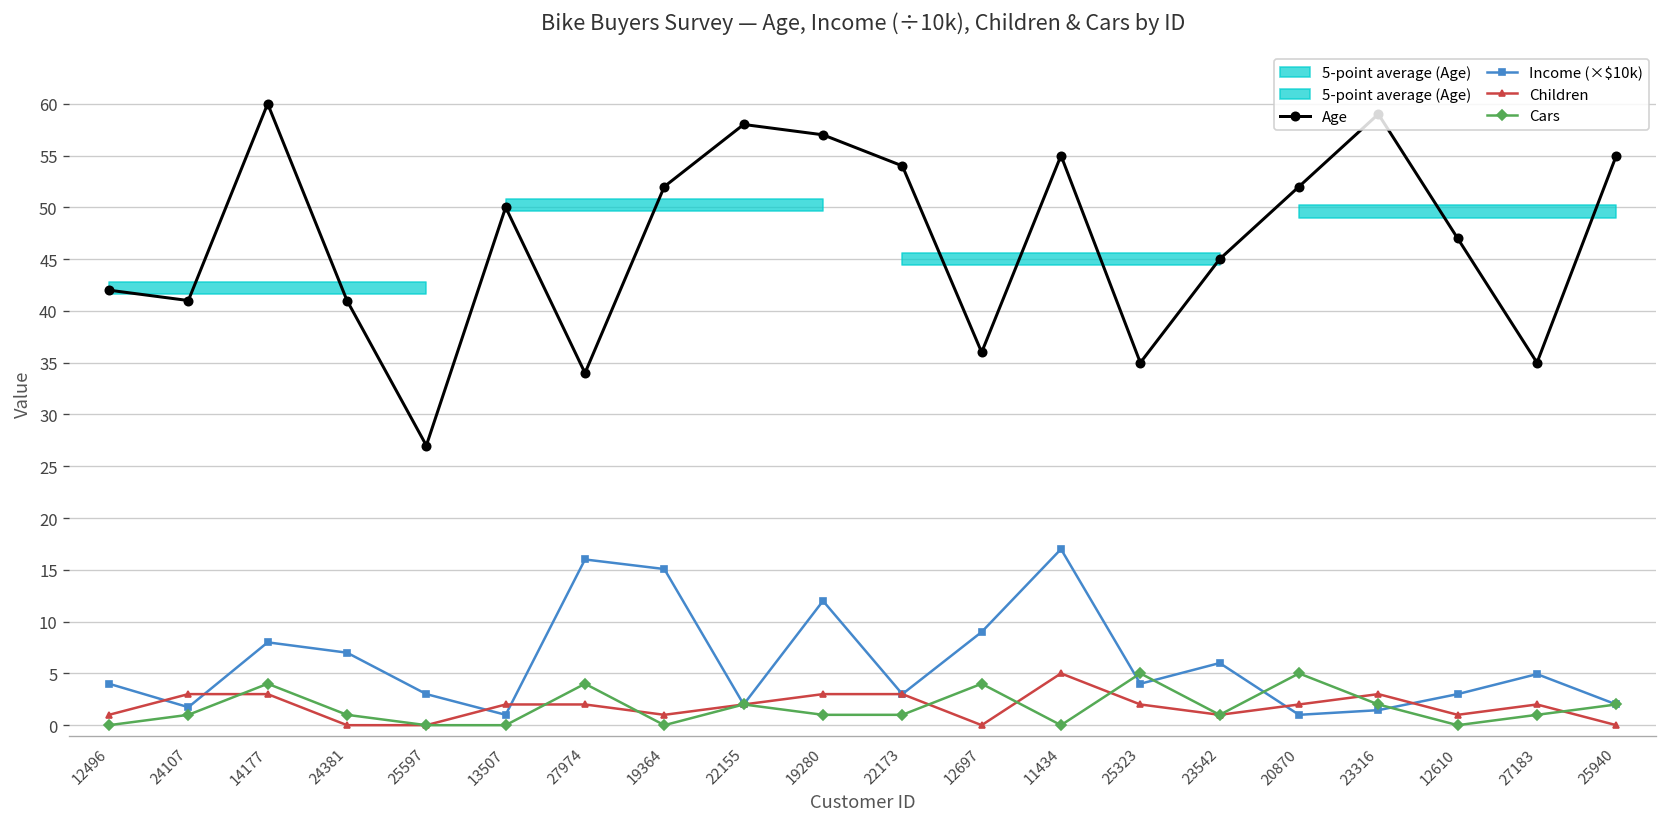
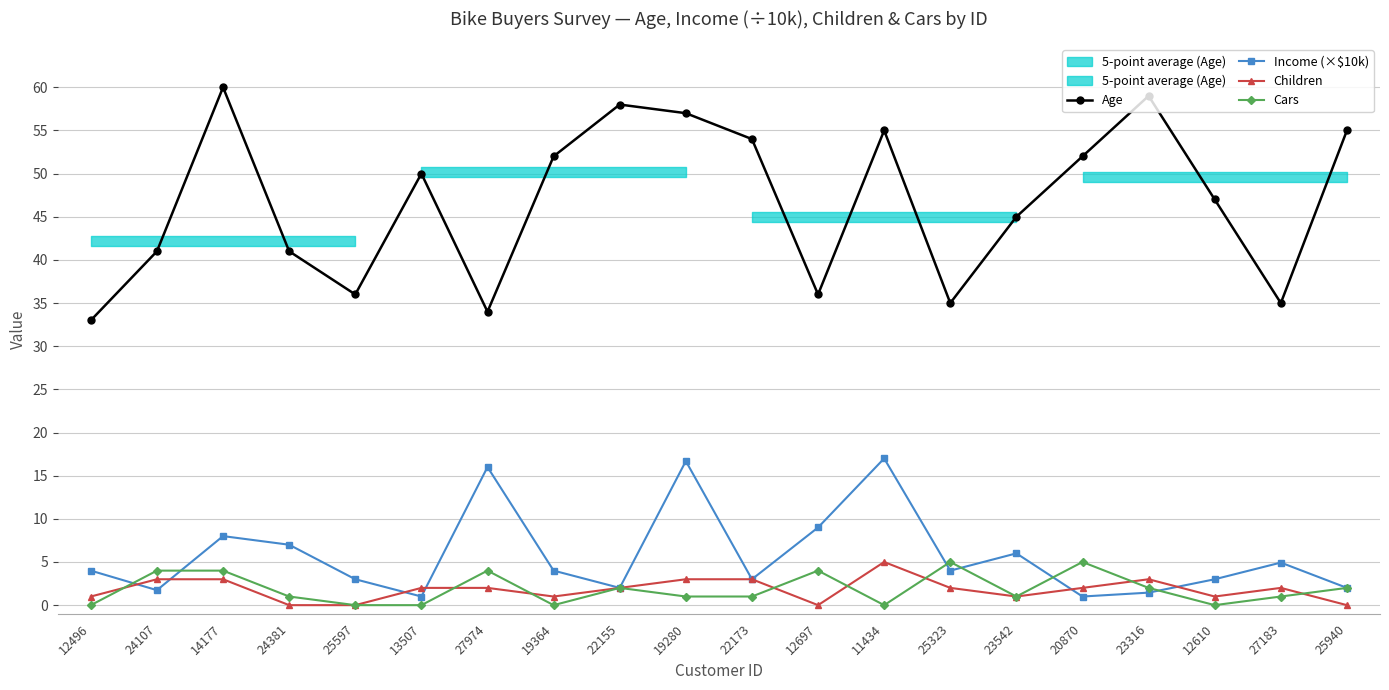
Age, 12496: 42 -> 33
Cars, 24107: 1 -> 4
Age, 25597: 27 -> 36
Income (×$10k), 19364: 15 -> 4
Income (×$10k), 19280: 12 -> 17
